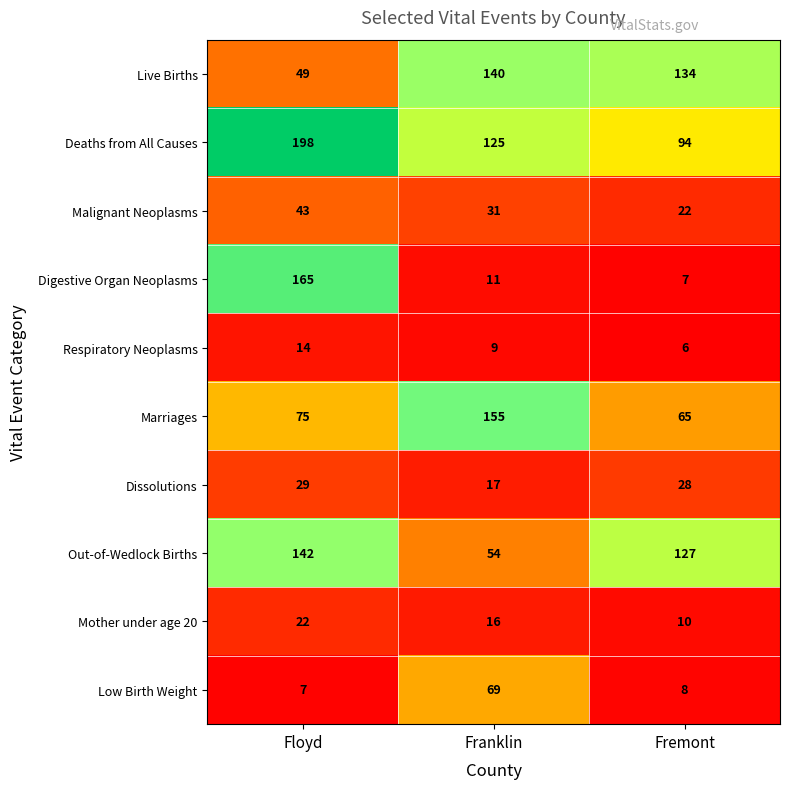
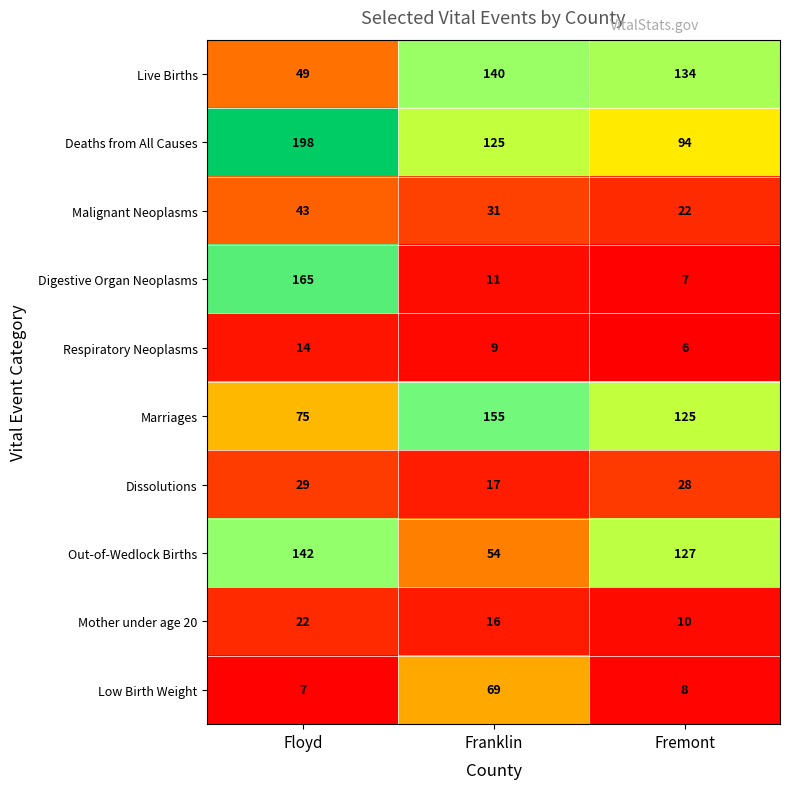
Marriages, Fremont: 65 -> 125
